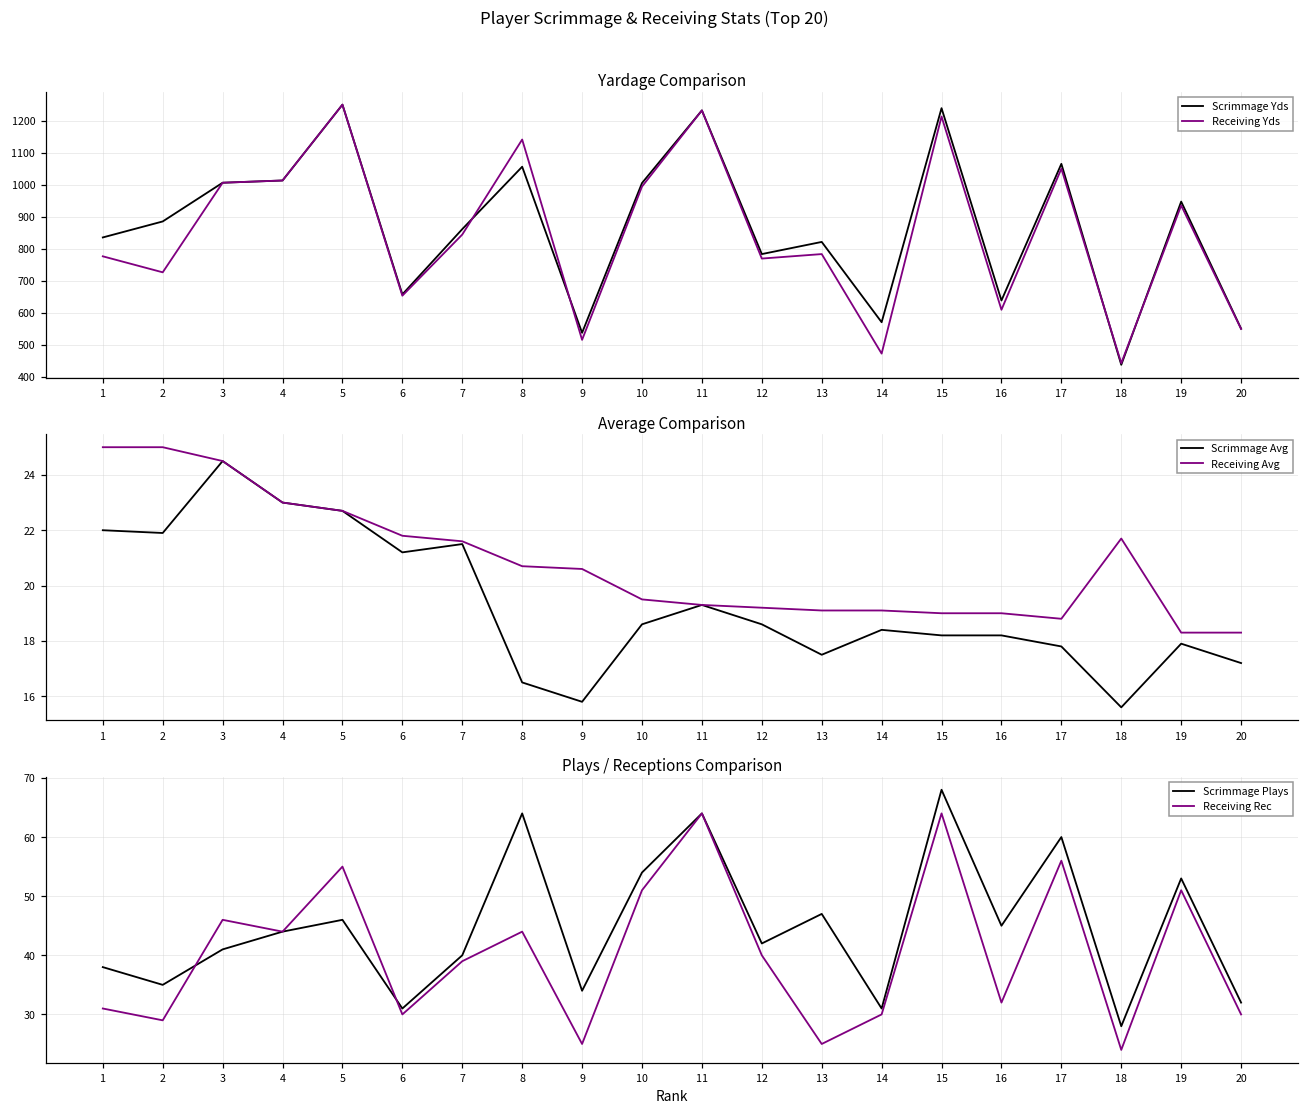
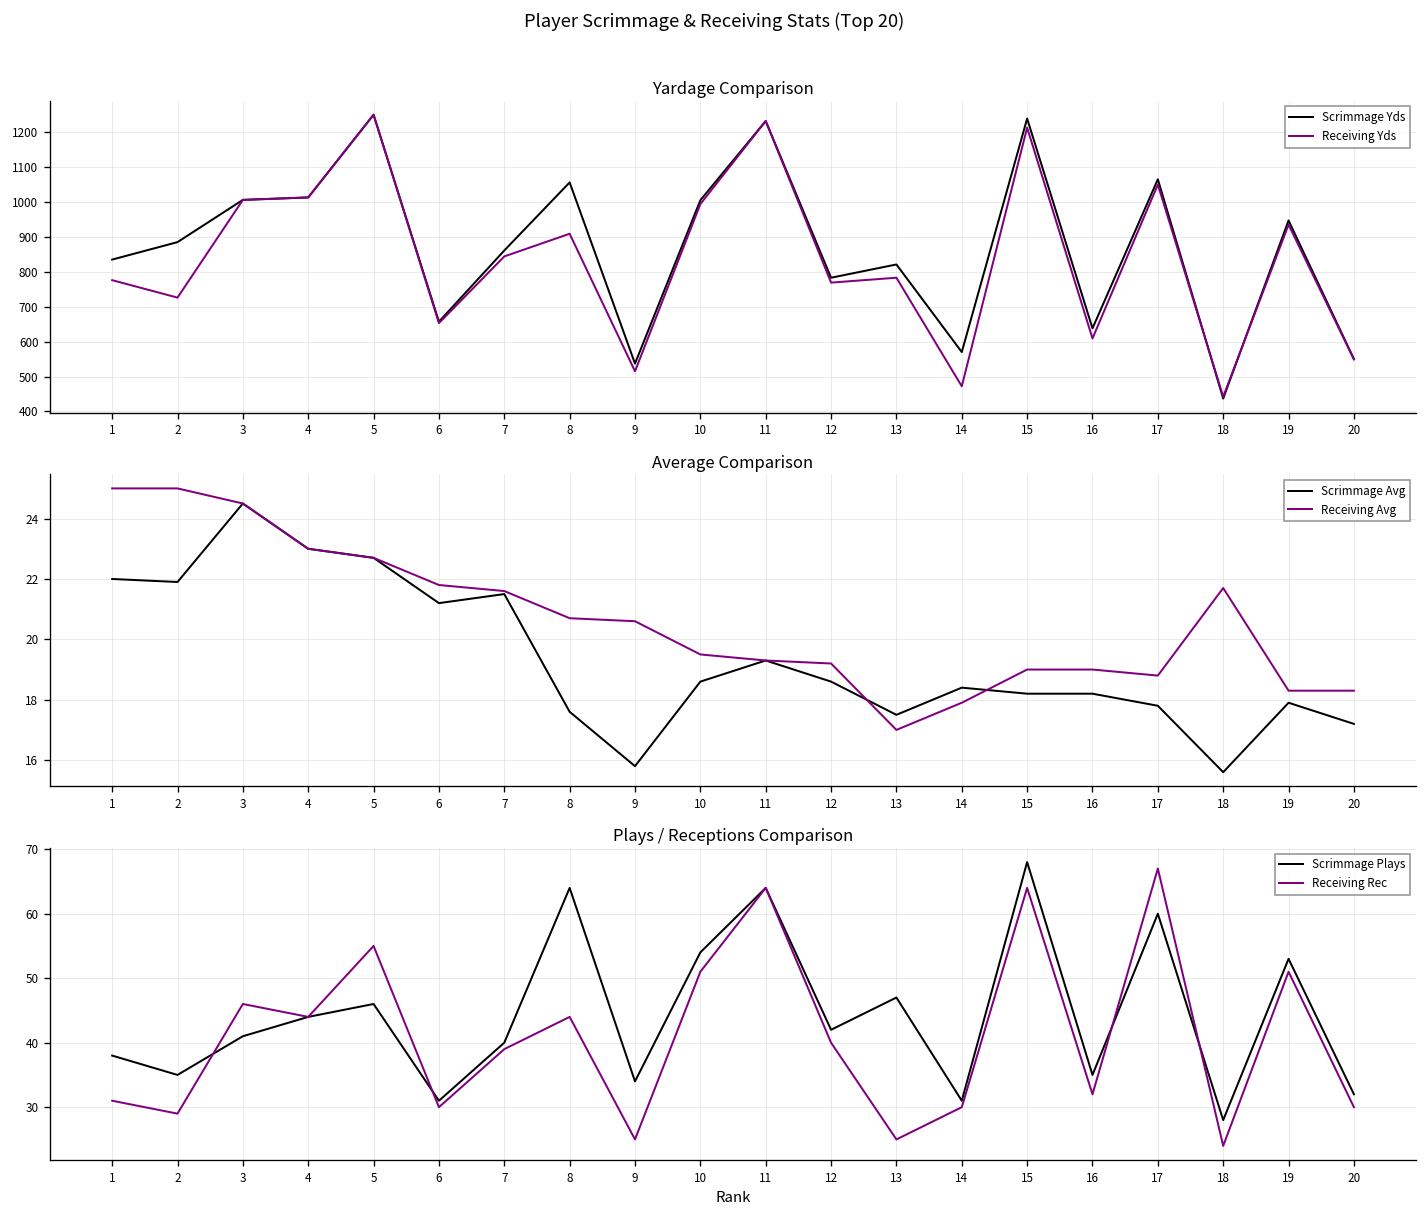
Yardage Comparison, Receiving Yds, 8: 1140 -> 910
Average Comparison, Scrimmage Avg, 8: 16.5 -> 17.6
Average Comparison, Receiving Avg, 13: 19.1 -> 17.0
Average Comparison, Receiving Avg, 14: 19.1 -> 17.9
Plays / Receptions Comparison, Scrimmage Plays, 16: 45 -> 35
Plays / Receptions Comparison, Receiving Rec, 17: 56 -> 67
